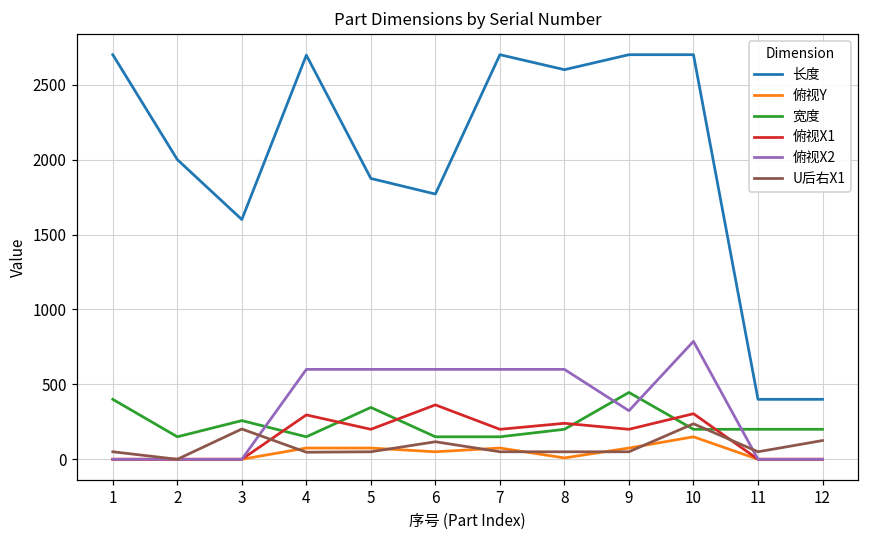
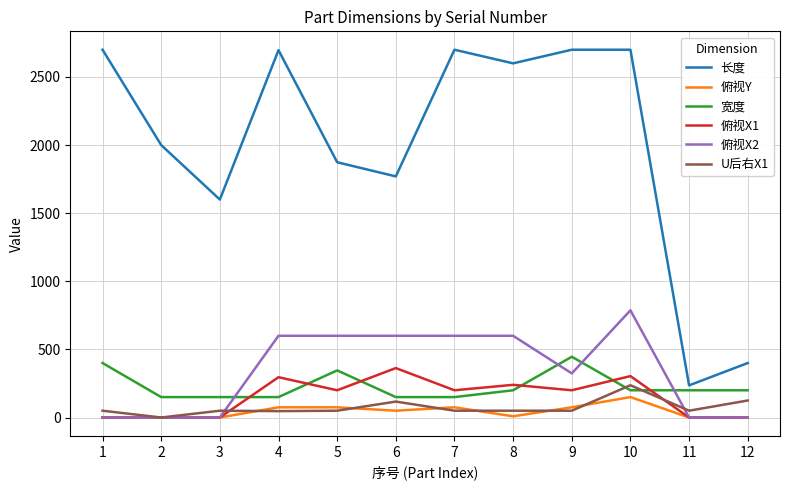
宽度, 3: 260 -> 150
U后右X1, 3: 200 -> 50
长度, 11: 400 -> 240
